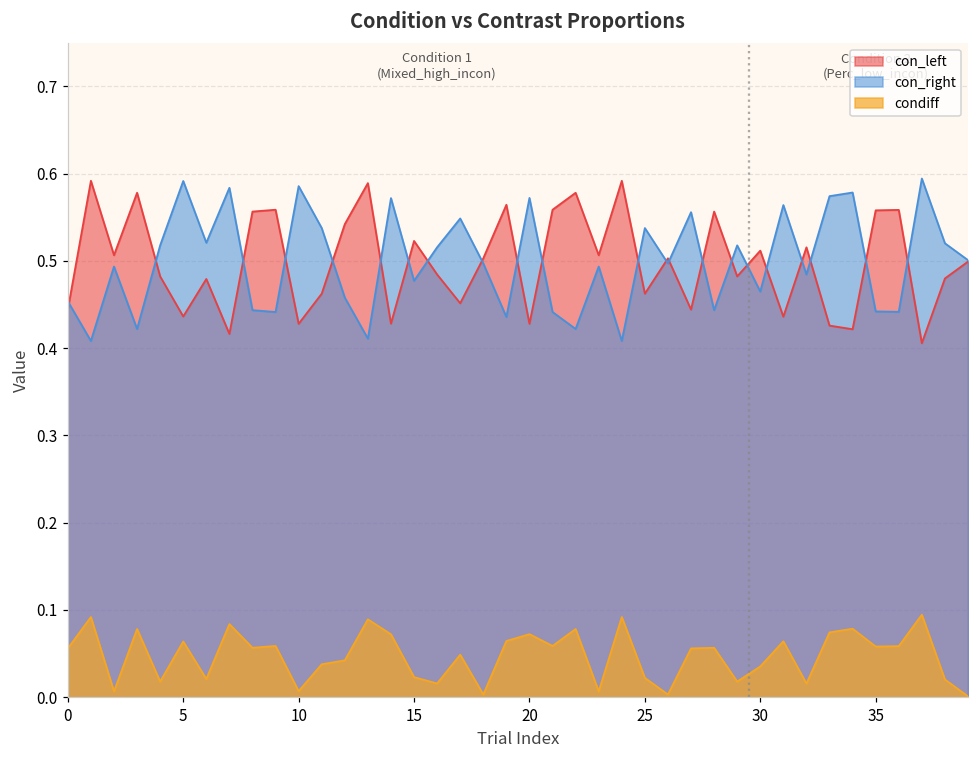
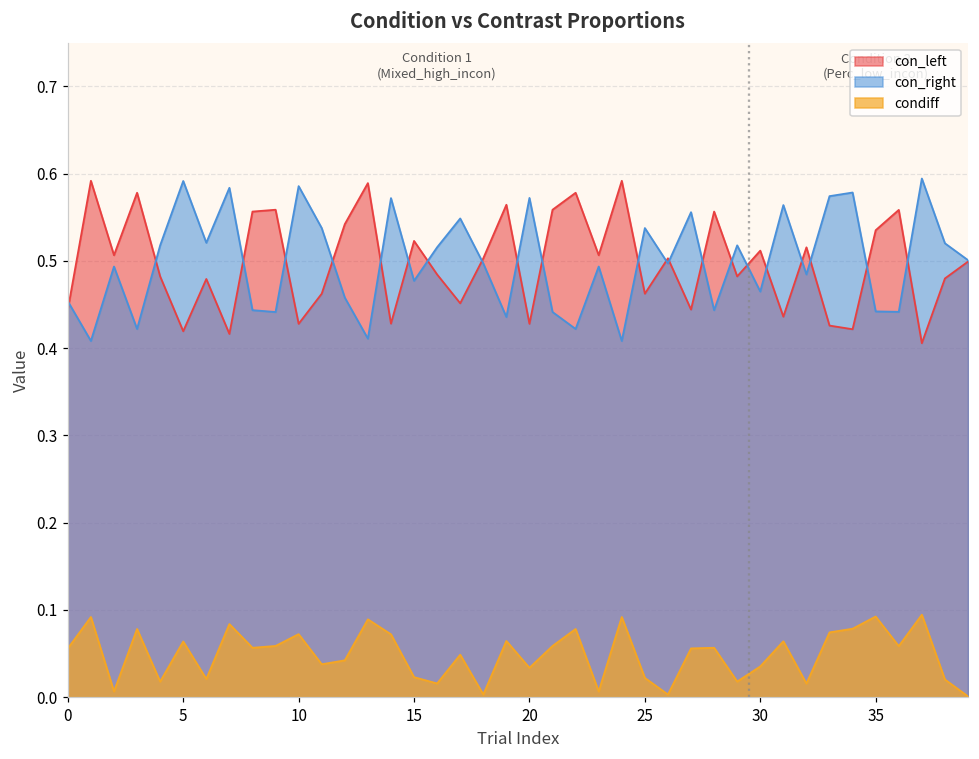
con_left, 5: 0.44 -> 0.42
condiff, 10: 0.01 -> 0.07
condiff, 20: 0.07 -> 0.03
con_left, 35: 0.56 -> 0.54
condiff, 35: 0.06 -> 0.09
